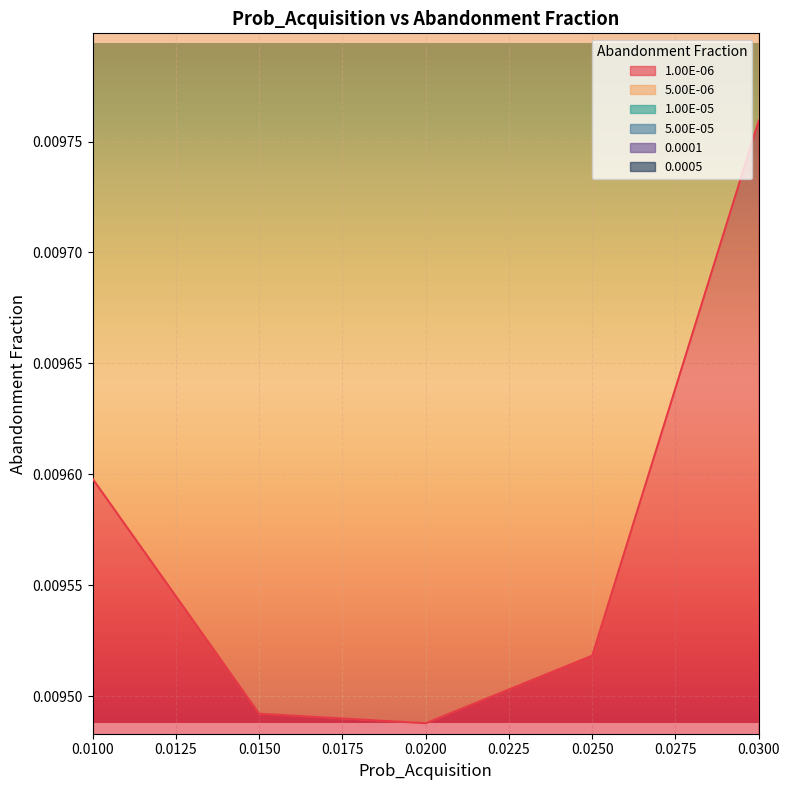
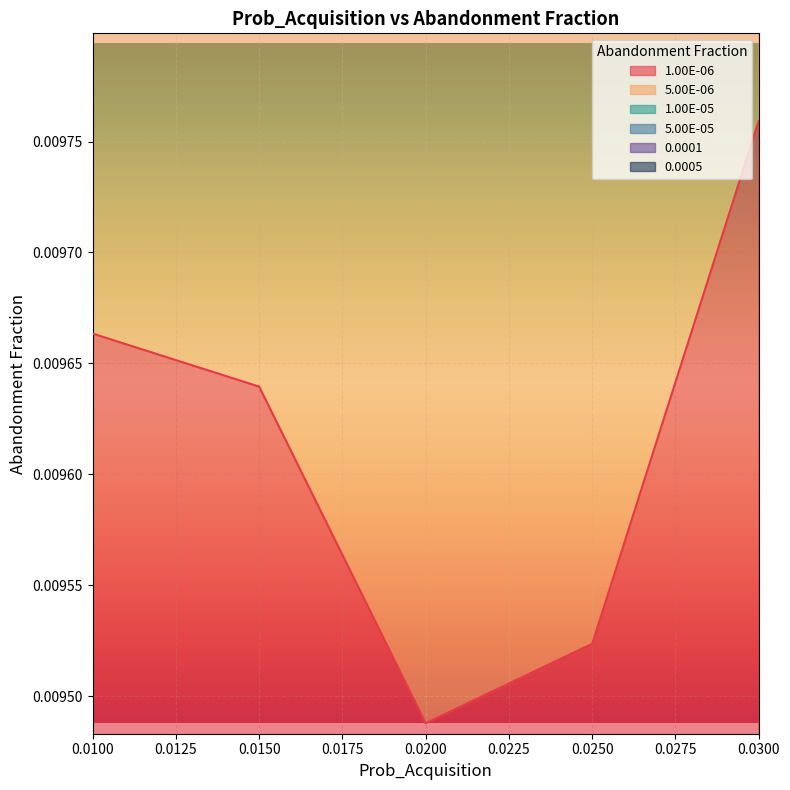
1.00E-06, 0.0100: 0.009598 -> 0.009663
1.00E-06, 0.0150: 0.009492 -> 0.009640
1.00E-06, 0.0250: 0.009518 -> 0.009524
